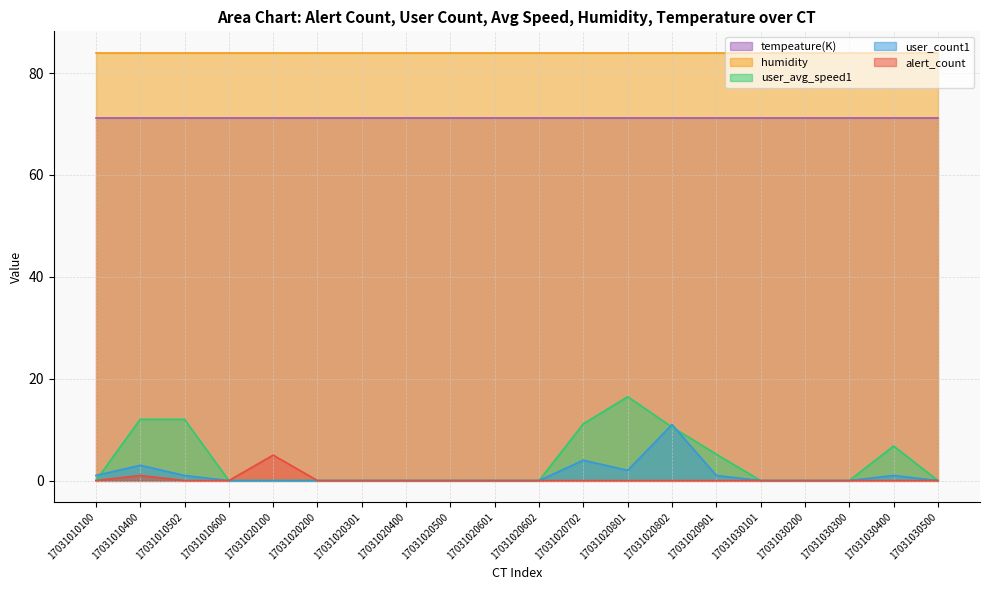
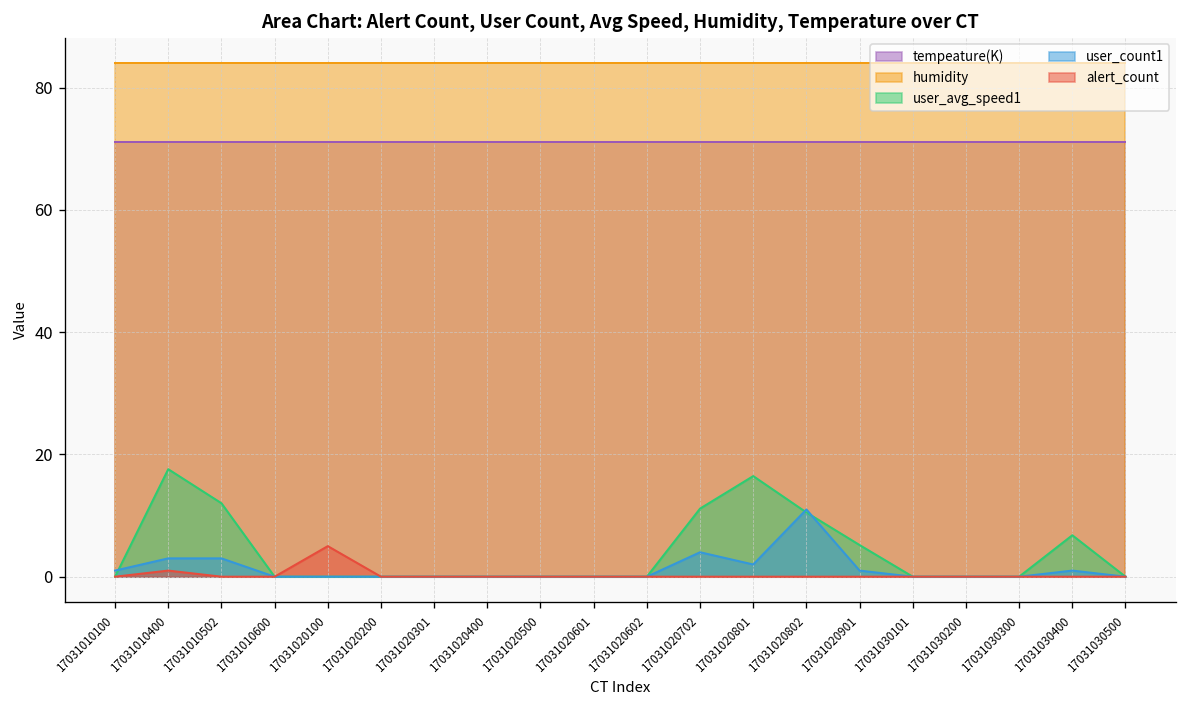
user_avg_speed1, 17031010400: 12 -> 18
user_count1, 17031010502: 1 -> 3
